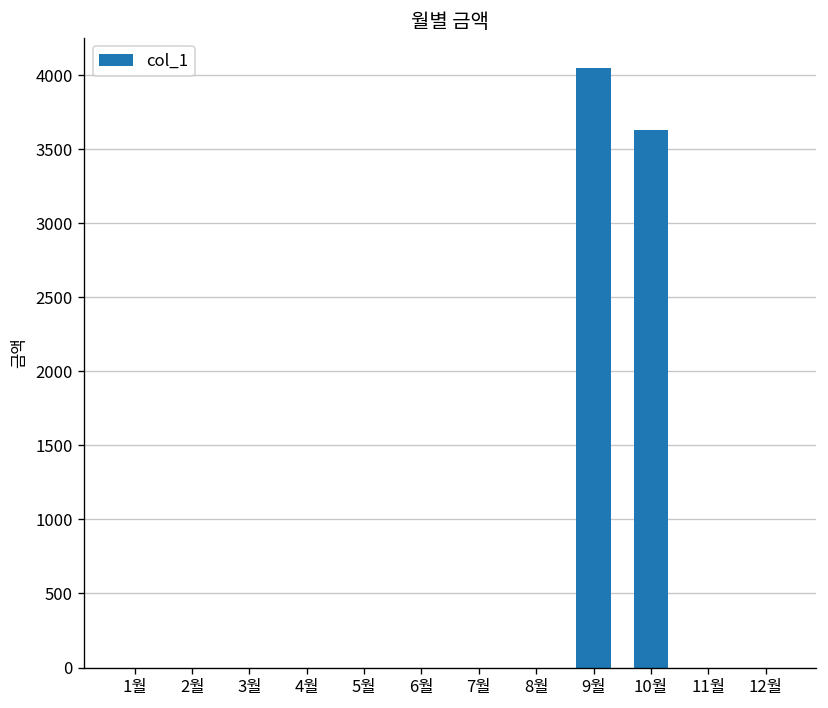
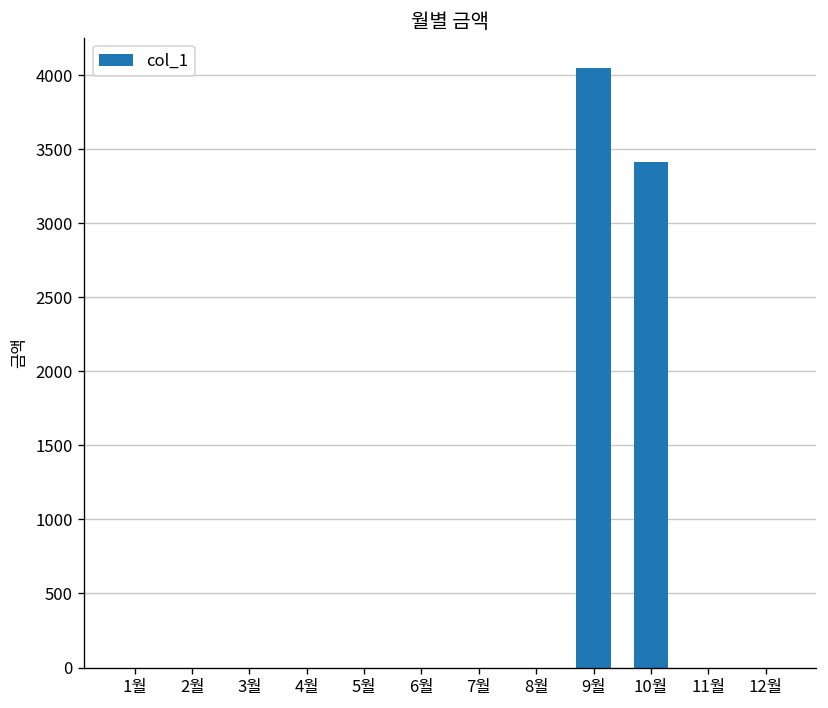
10월: 3630 -> 3410
